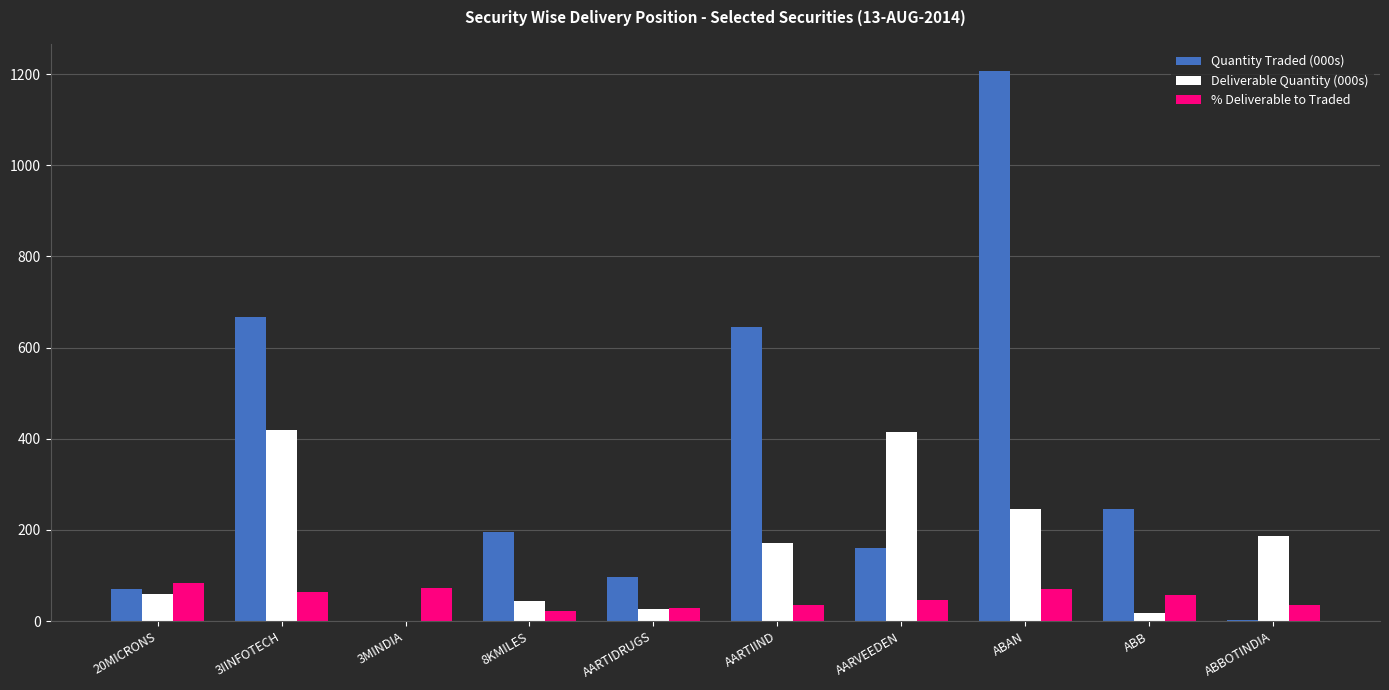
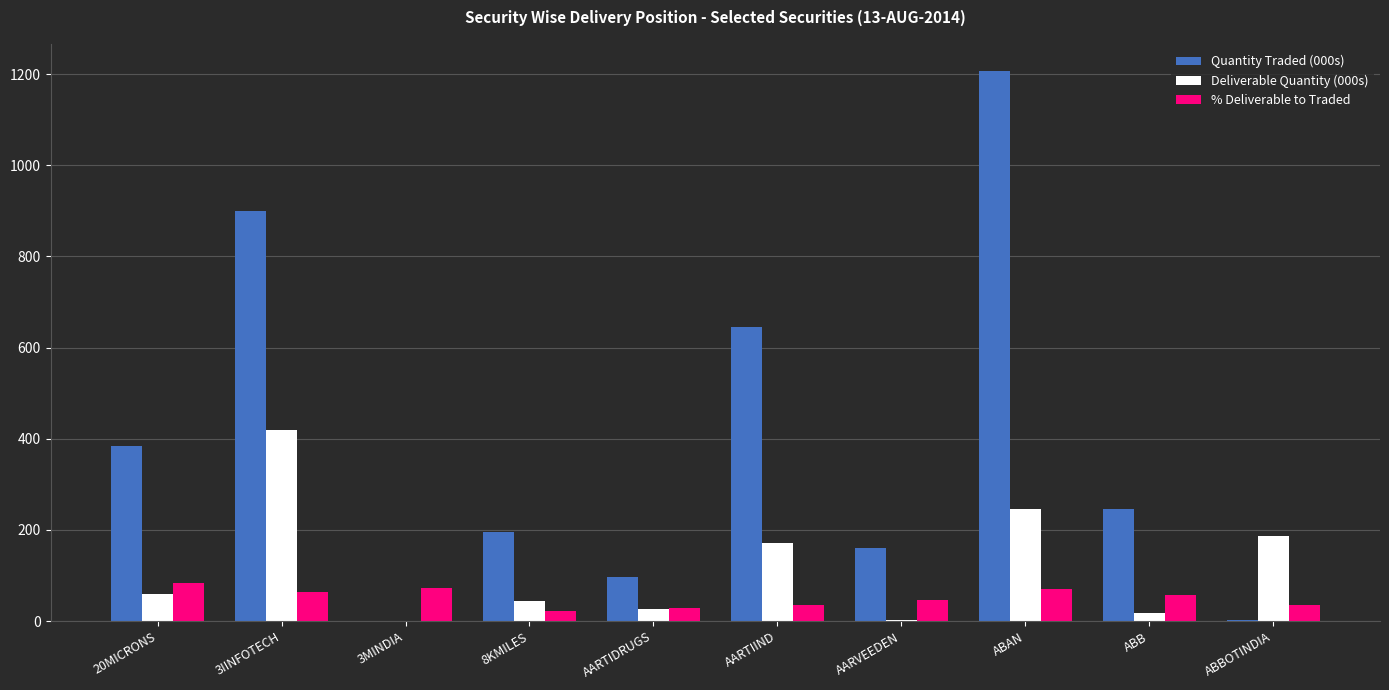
Quantity Traded (000s), 20MICRONS: 70 -> 380
Quantity Traded (000s), 3IINFOTECH: 670 -> 900
Deliverable Quantity (000s), AARVEEDEN: 410 -> 0
